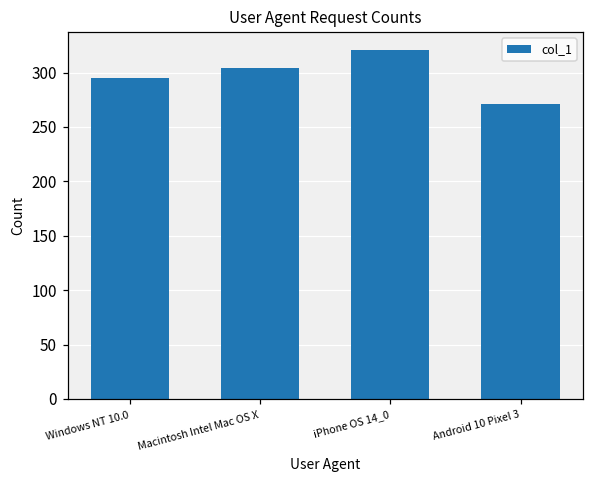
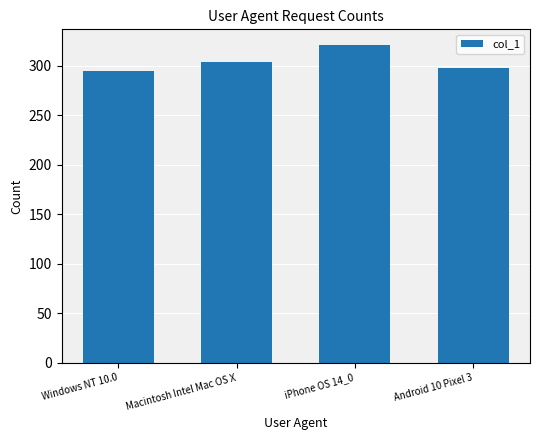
Android 10 Pixel 3: 270 -> 300
